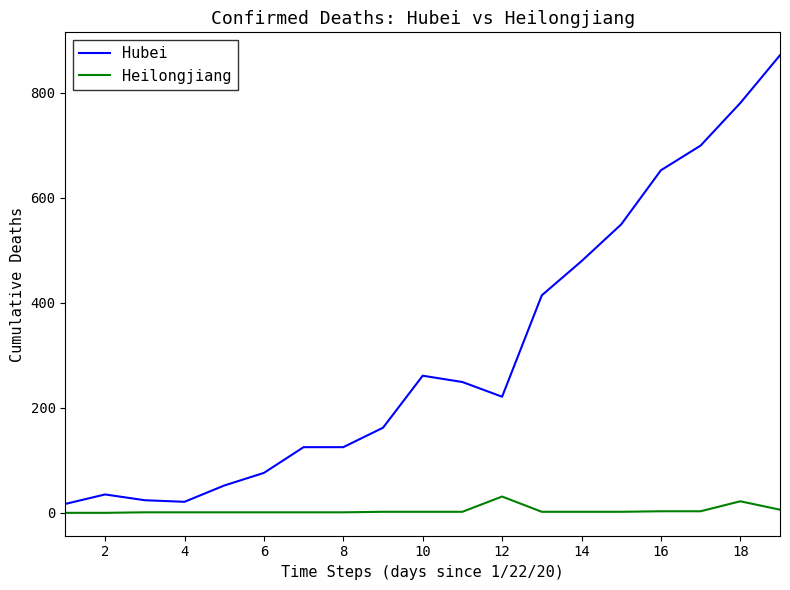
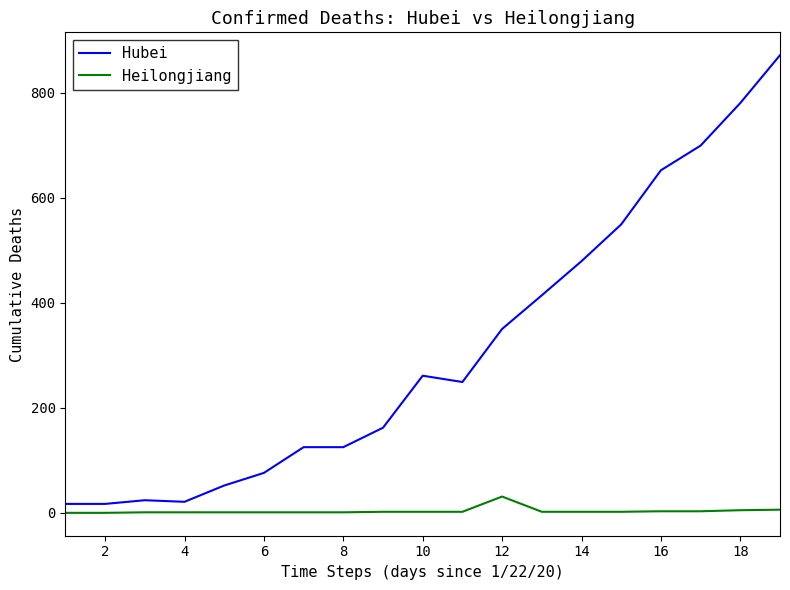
Hubei, 2: 40 -> 20
Hubei, 12: 220 -> 350
Heilongjiang, 18: 20 -> 10
